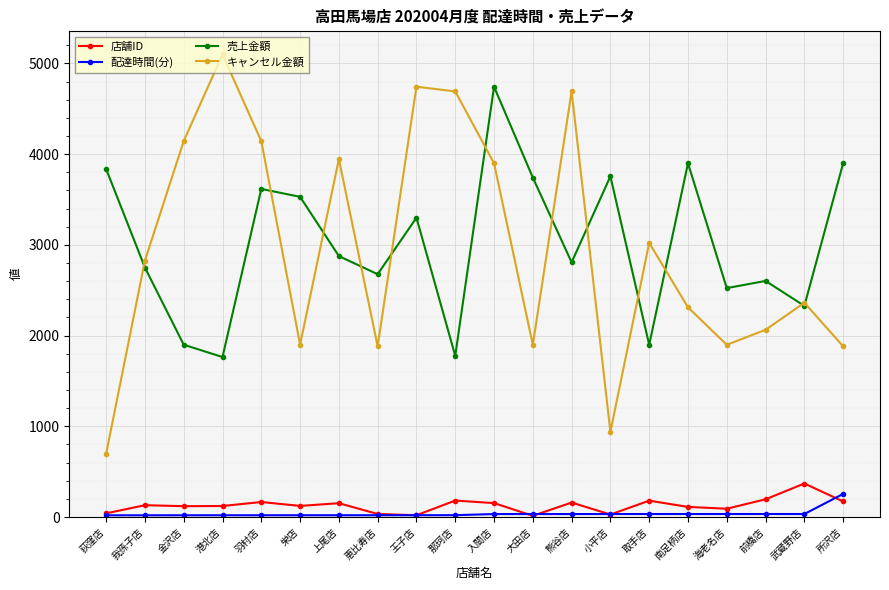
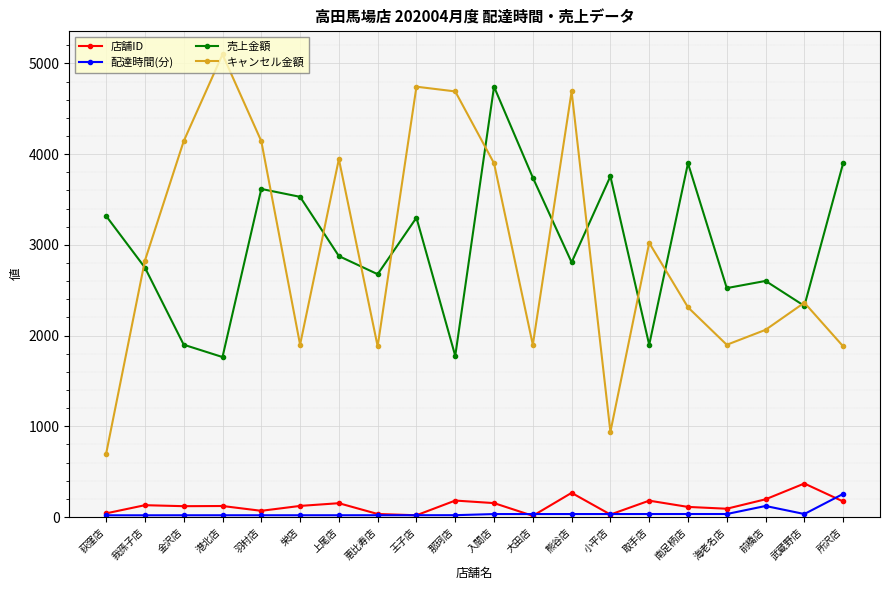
売上金額, 荻窪店: 3800 -> 3300
店舗ID, 羽村店: 200 -> 100
店舗ID, 熊谷店: 200 -> 300
配達時間(分), 前橋店: 0 -> 100
